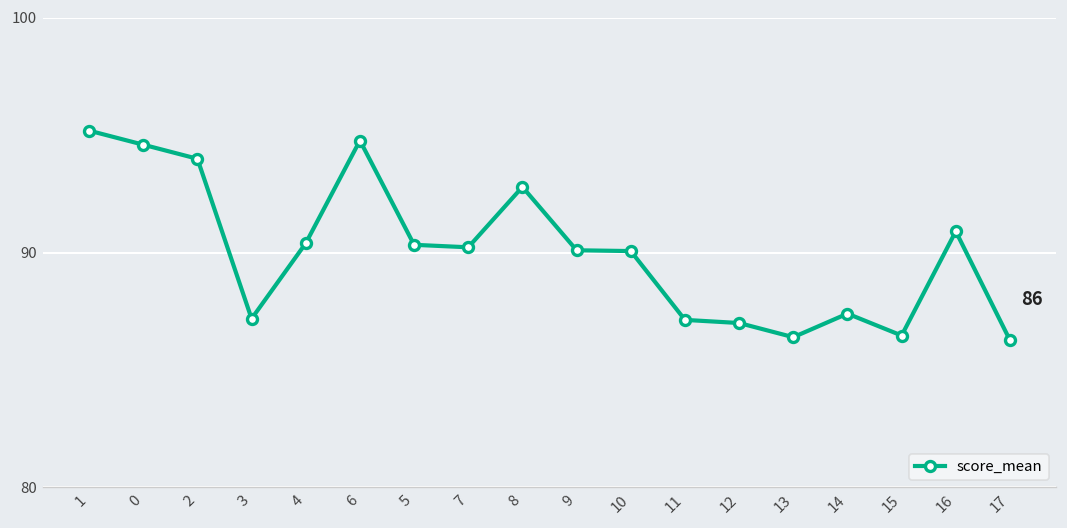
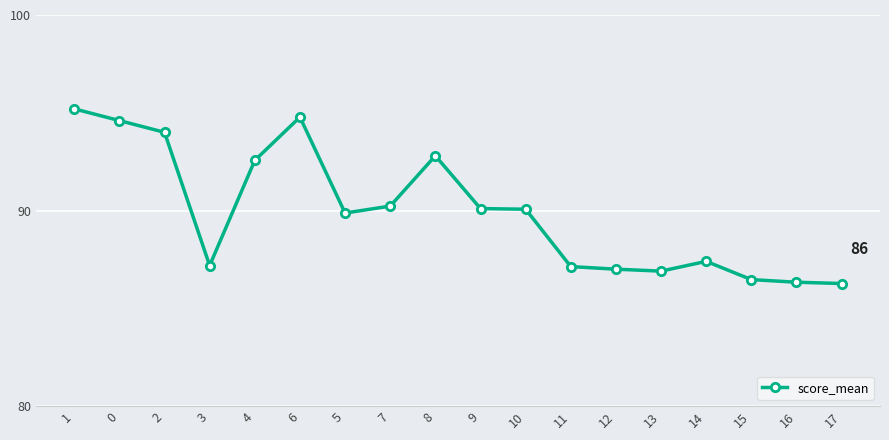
4: 90.4 -> 92.6
5: 90.3 -> 89.9
13: 86.4 -> 86.9
16: 90.9 -> 86.3
